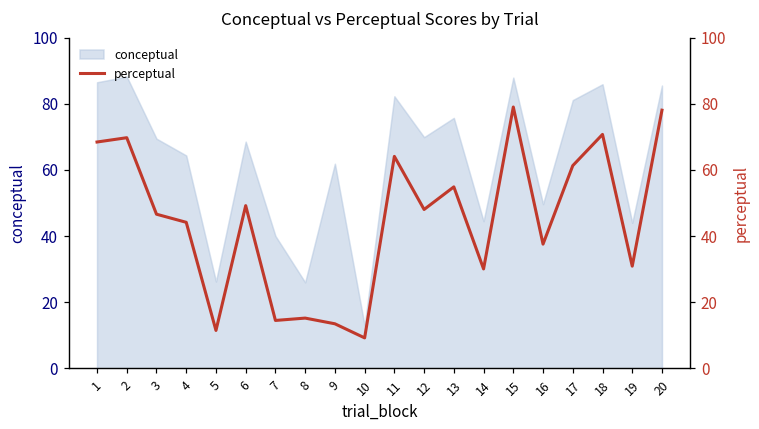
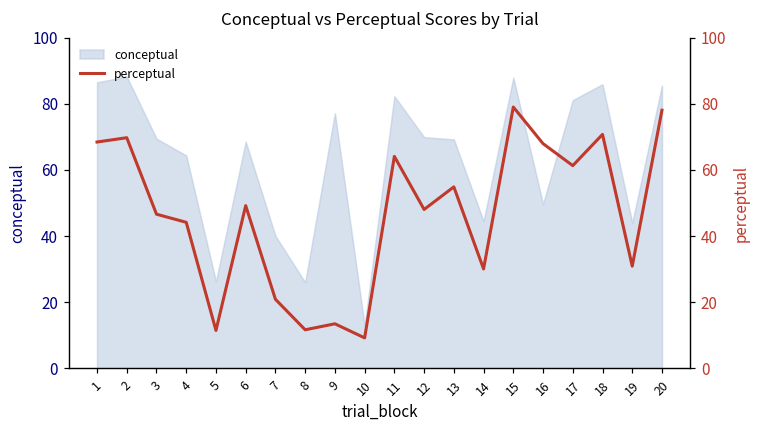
conceptual, 9: 62 -> 77
conceptual, 13: 76 -> 69
perceptual, 7: 14 -> 21
perceptual, 8: 15 -> 12
perceptual, 16: 38 -> 68
